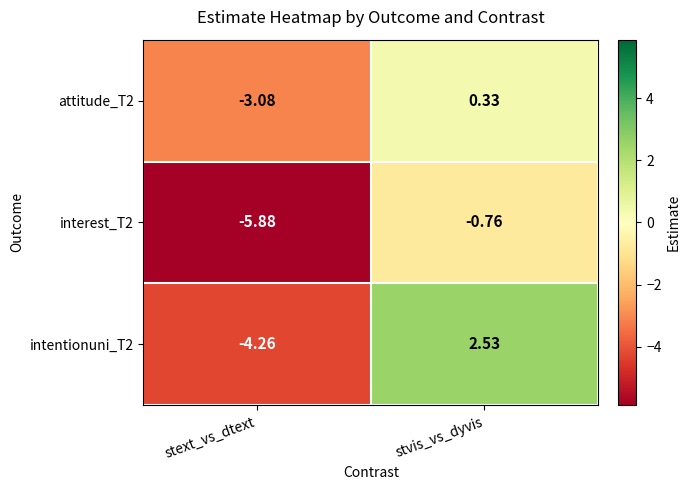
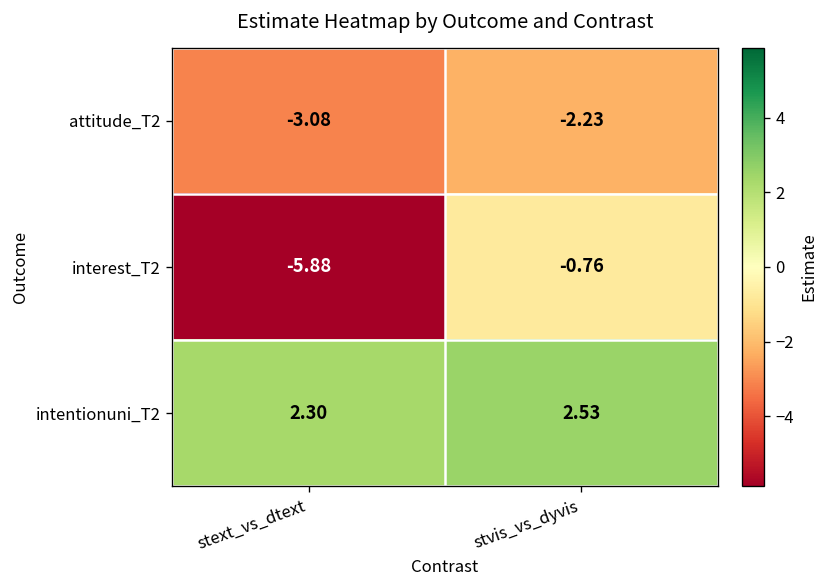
attitude_T2, stvis_vs_dyvis: 0.33 -> -2.23
intentionuni_T2, stext_vs_dtext: -4.26 -> 2.30
